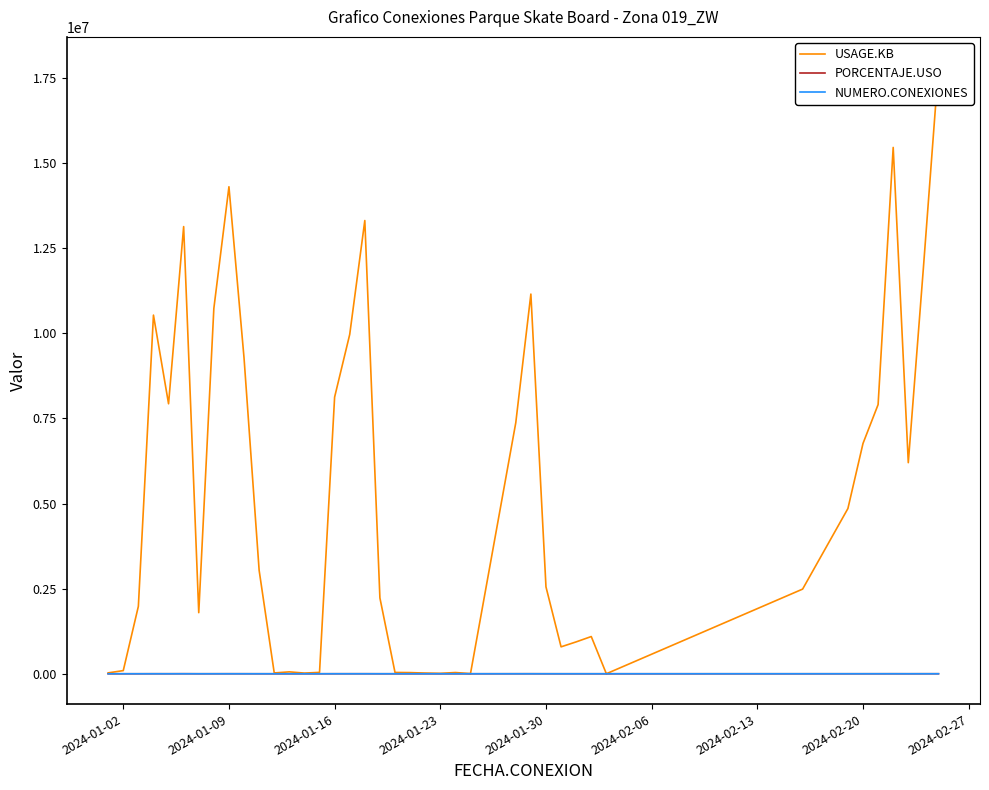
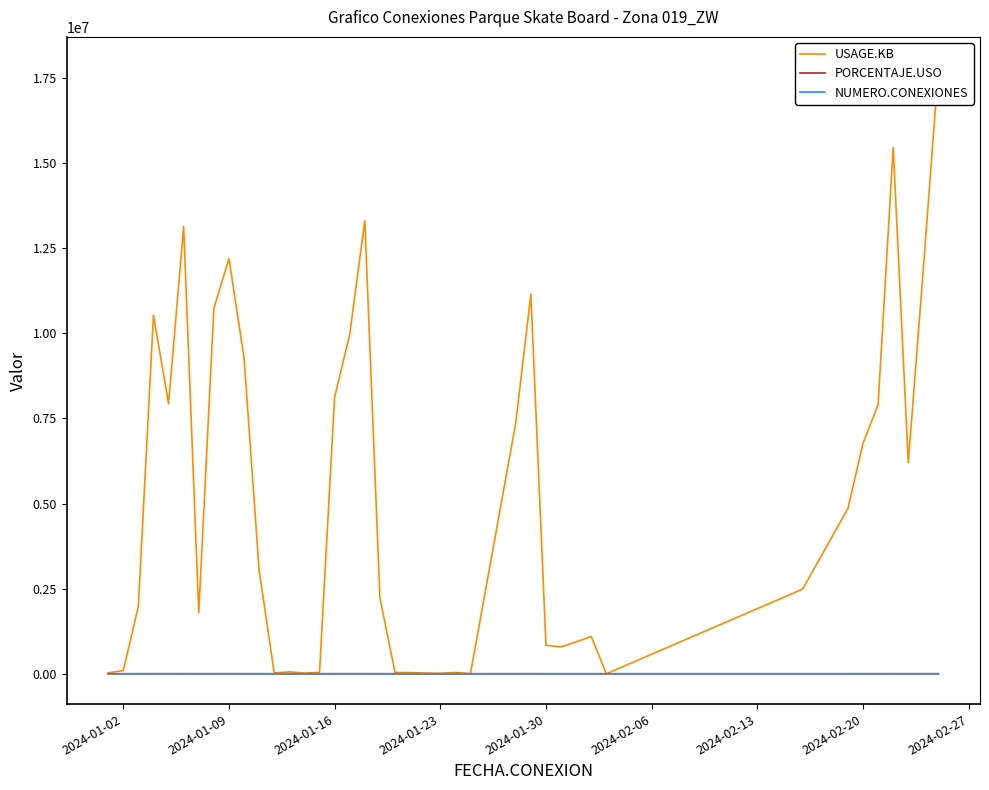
USAGE.KB, 2024-01-09: 14300000 -> 12200000
USAGE.KB, 2024-01-30: 2600000 -> 800000
